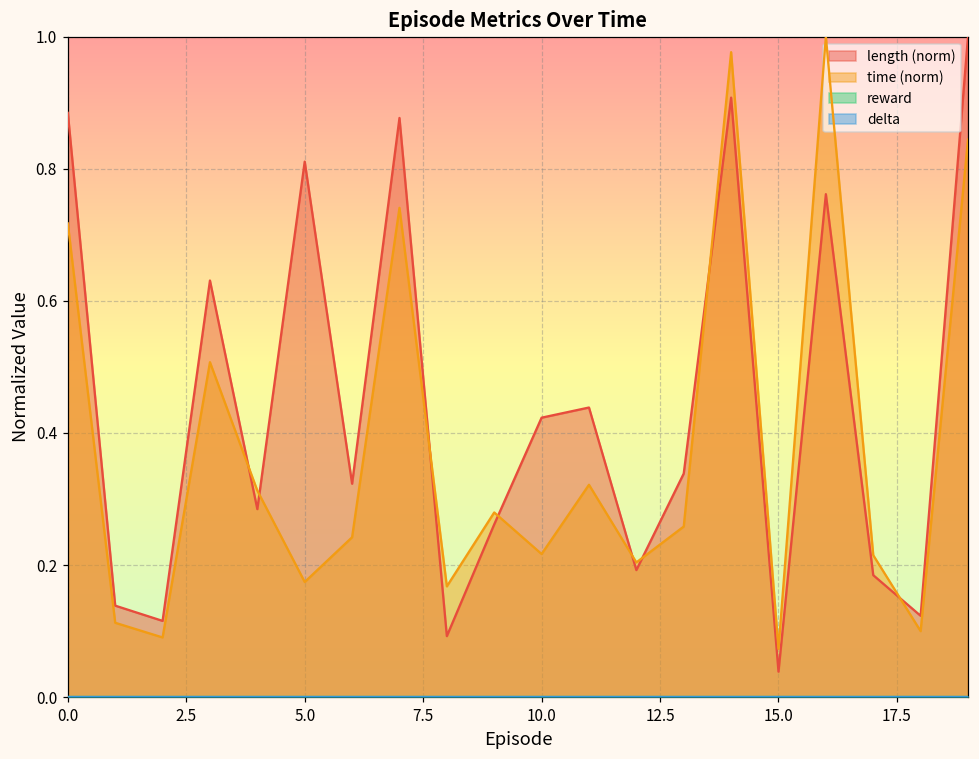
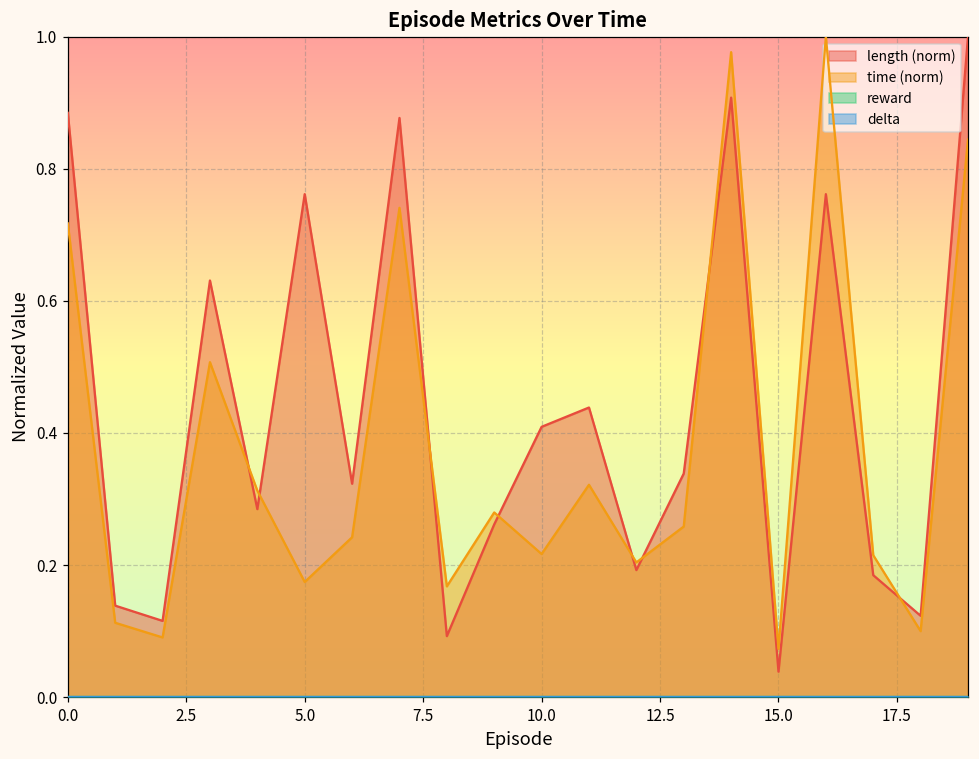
length (norm), 5.0: 0.81 -> 0.76
length (norm), 10.0: 0.42 -> 0.41
